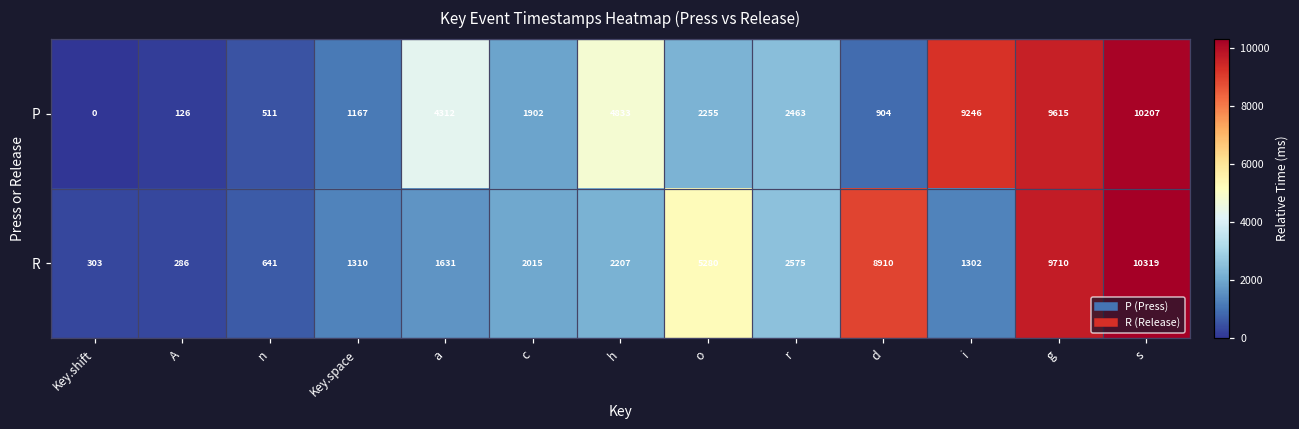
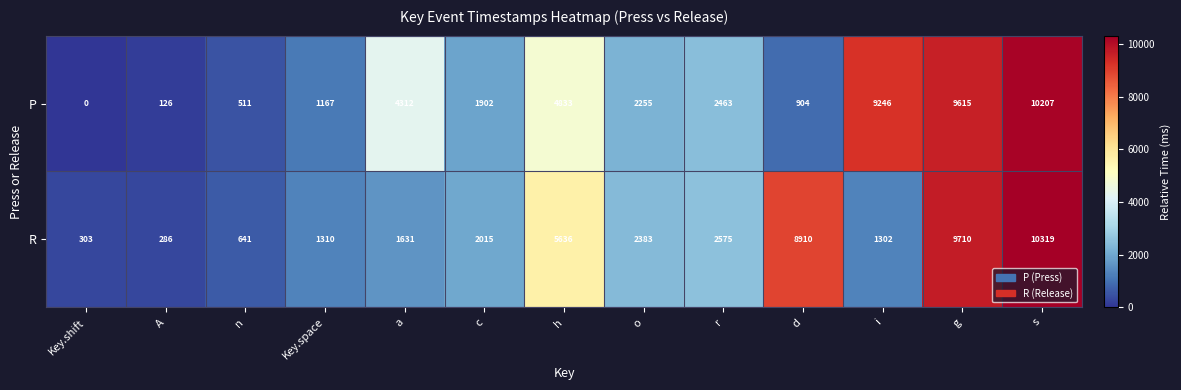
R, h: 2207 -> 5636
R, o: 5280 -> 2383
